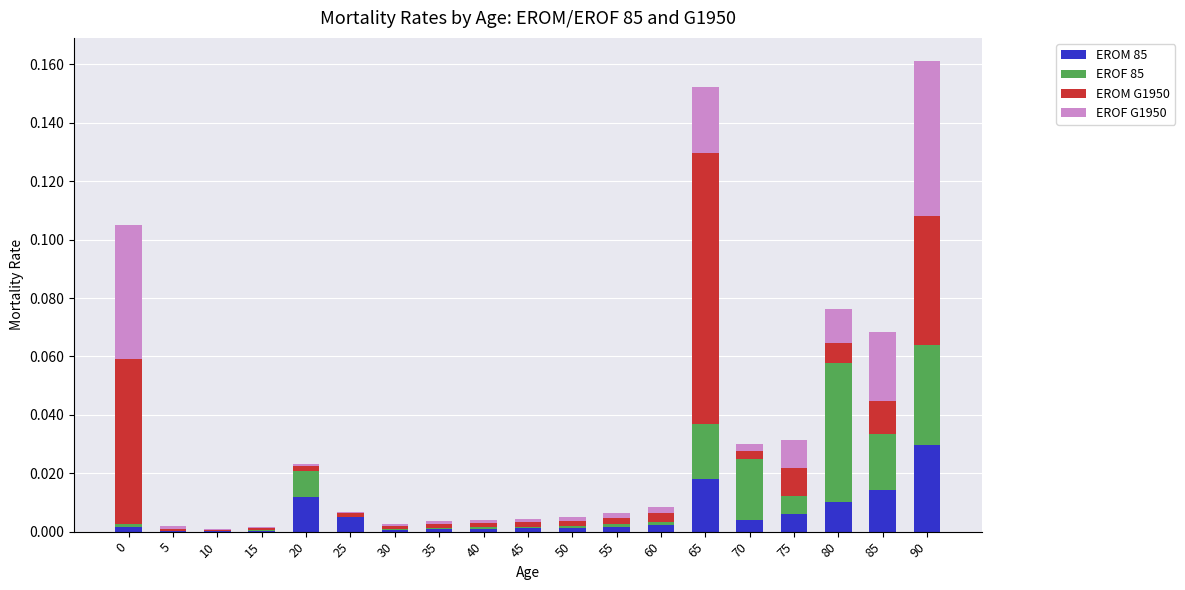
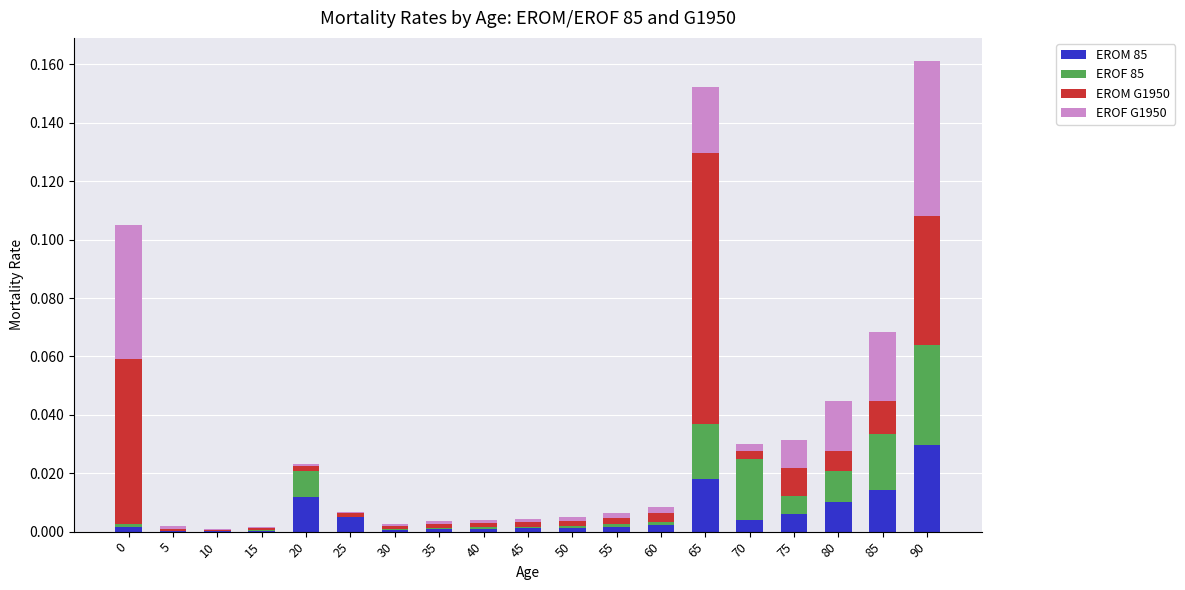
EROF 85, 80: 0.048 -> 0.011
EROF G1950, 80: 0.012 -> 0.017
